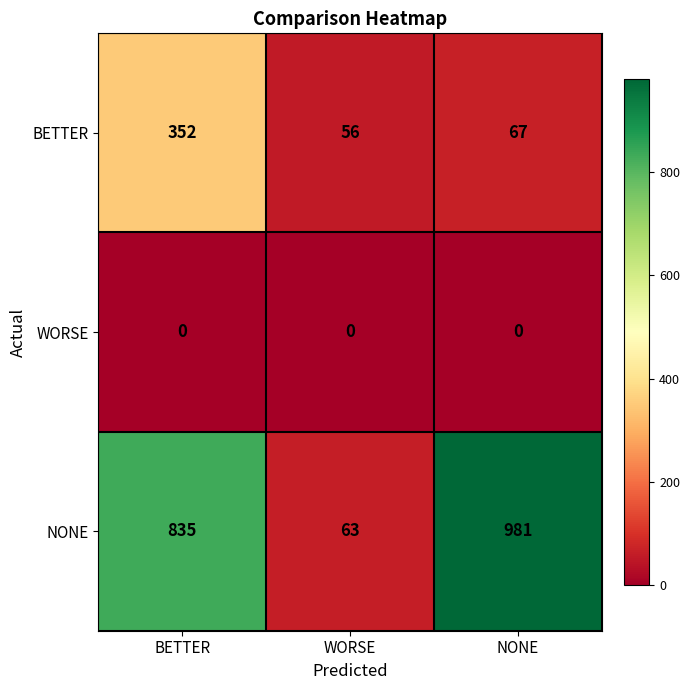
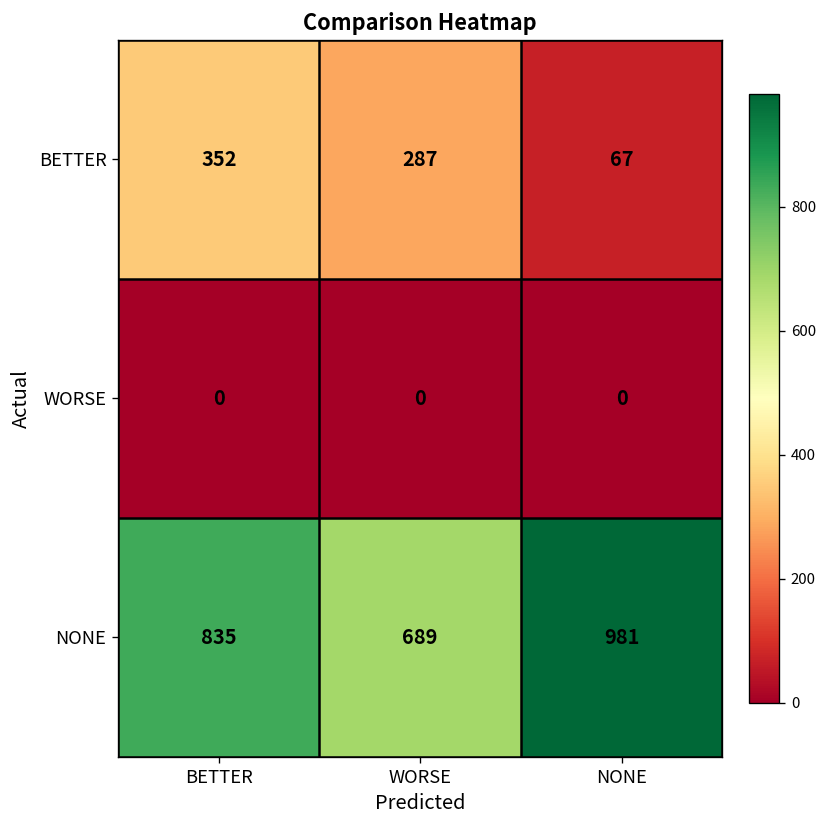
BETTER, WORSE: 56 -> 287
NONE, WORSE: 63 -> 689
